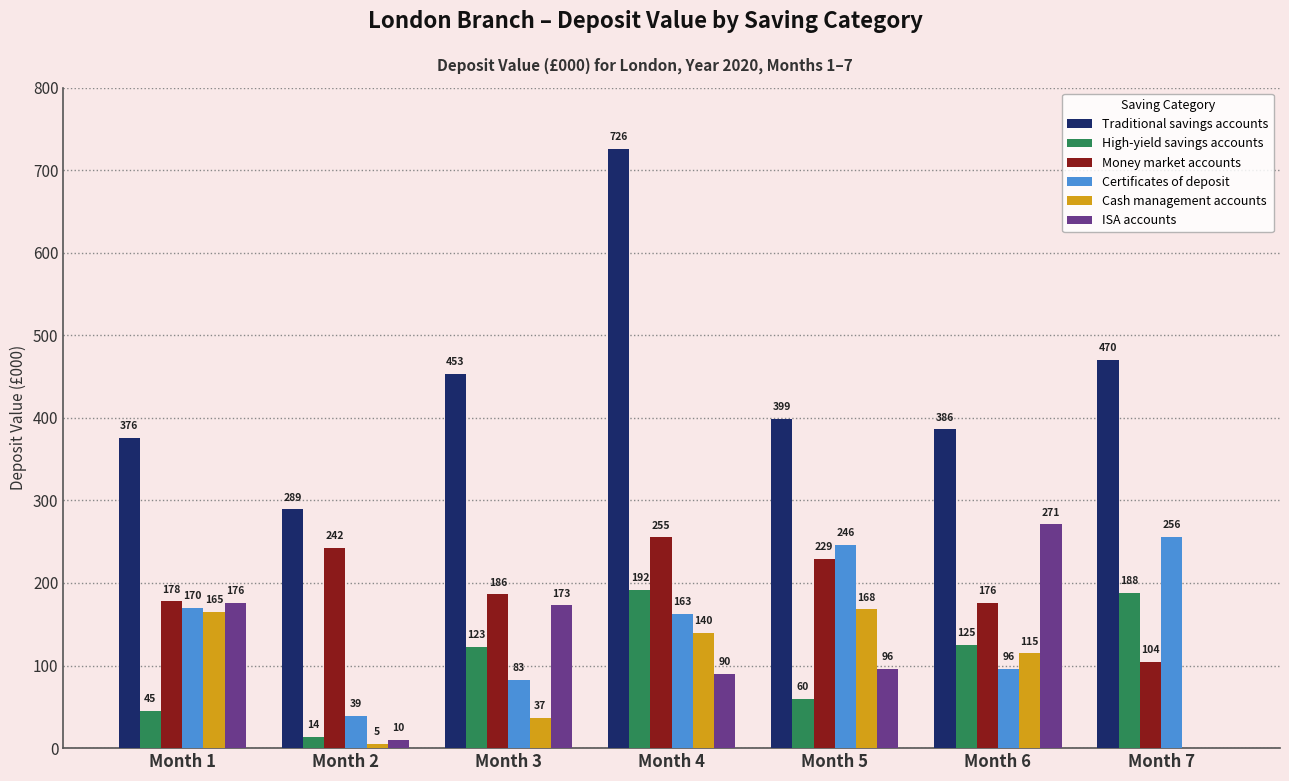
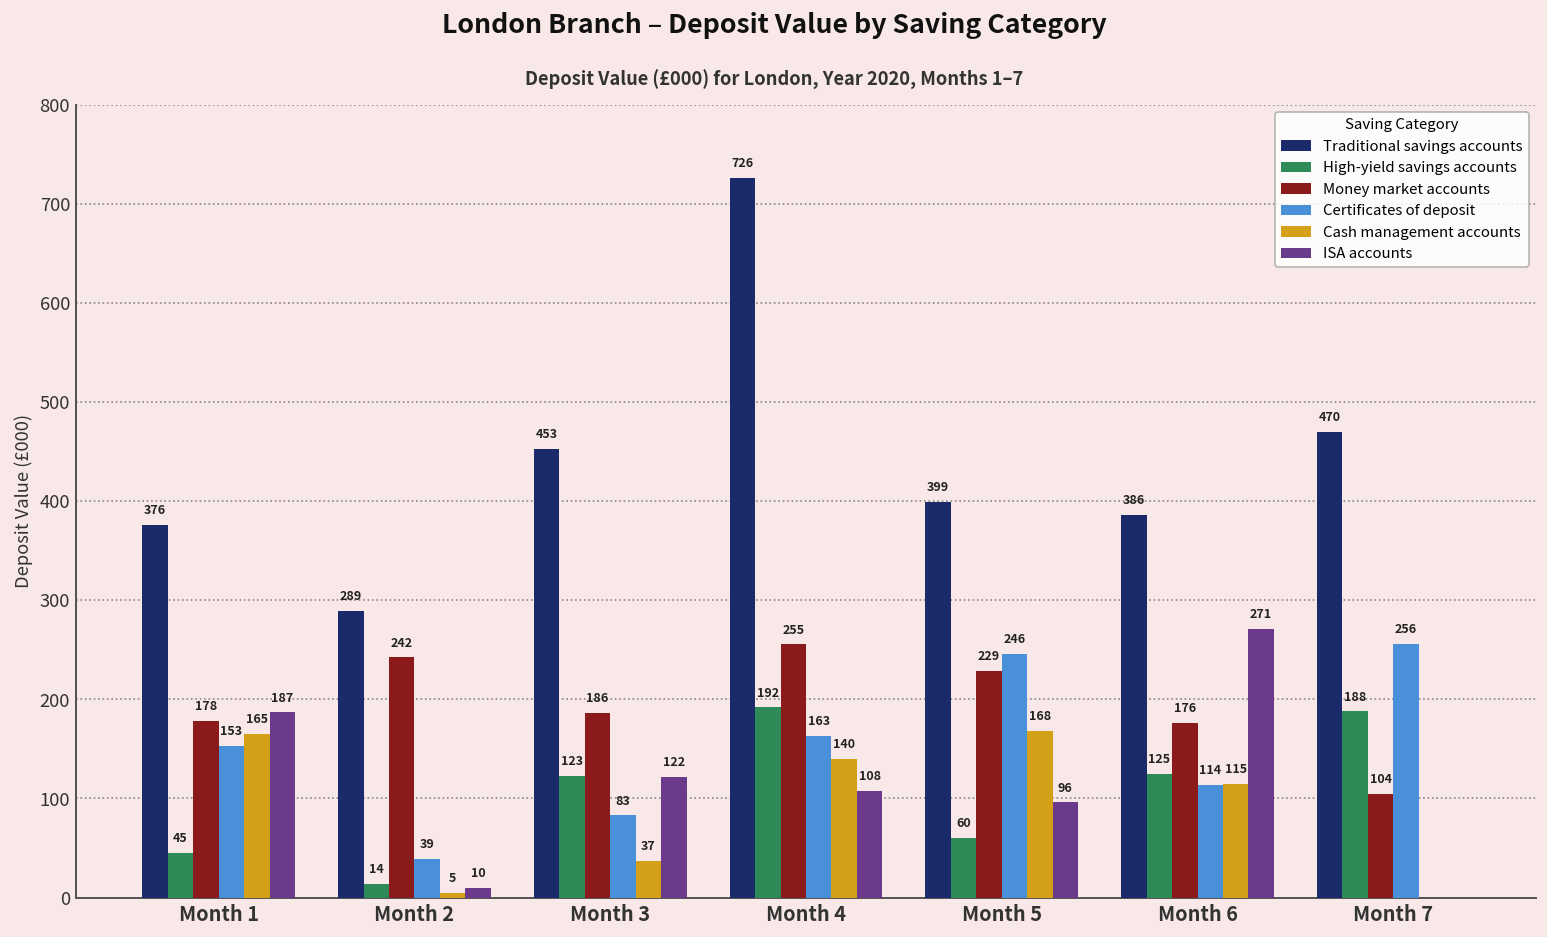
Certificates of deposit, Month 1: 170 -> 153
ISA accounts, Month 1: 176 -> 187
ISA accounts, Month 3: 173 -> 122
ISA accounts, Month 4: 90 -> 108
Certificates of deposit, Month 6: 96 -> 114
